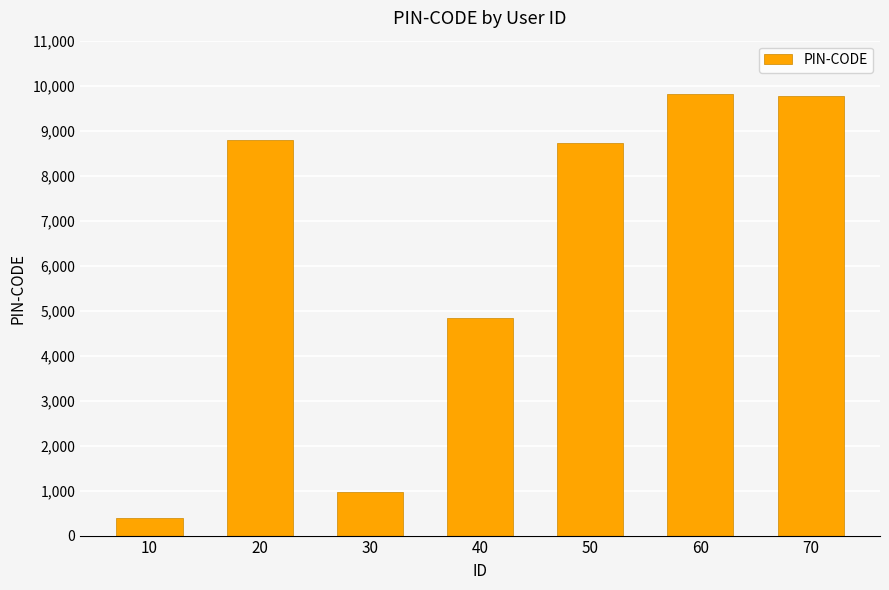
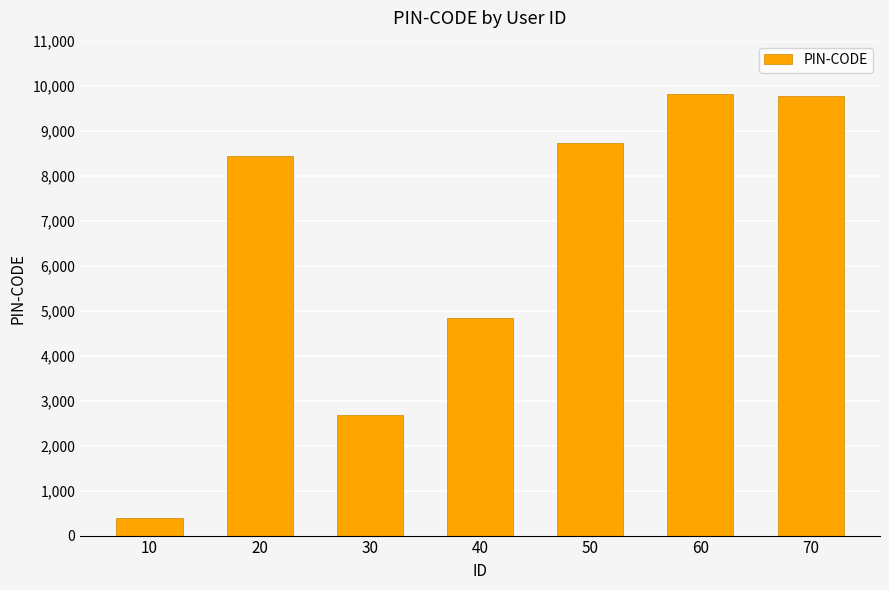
20: 8,800 -> 8,400
30: 1,000 -> 2,700
